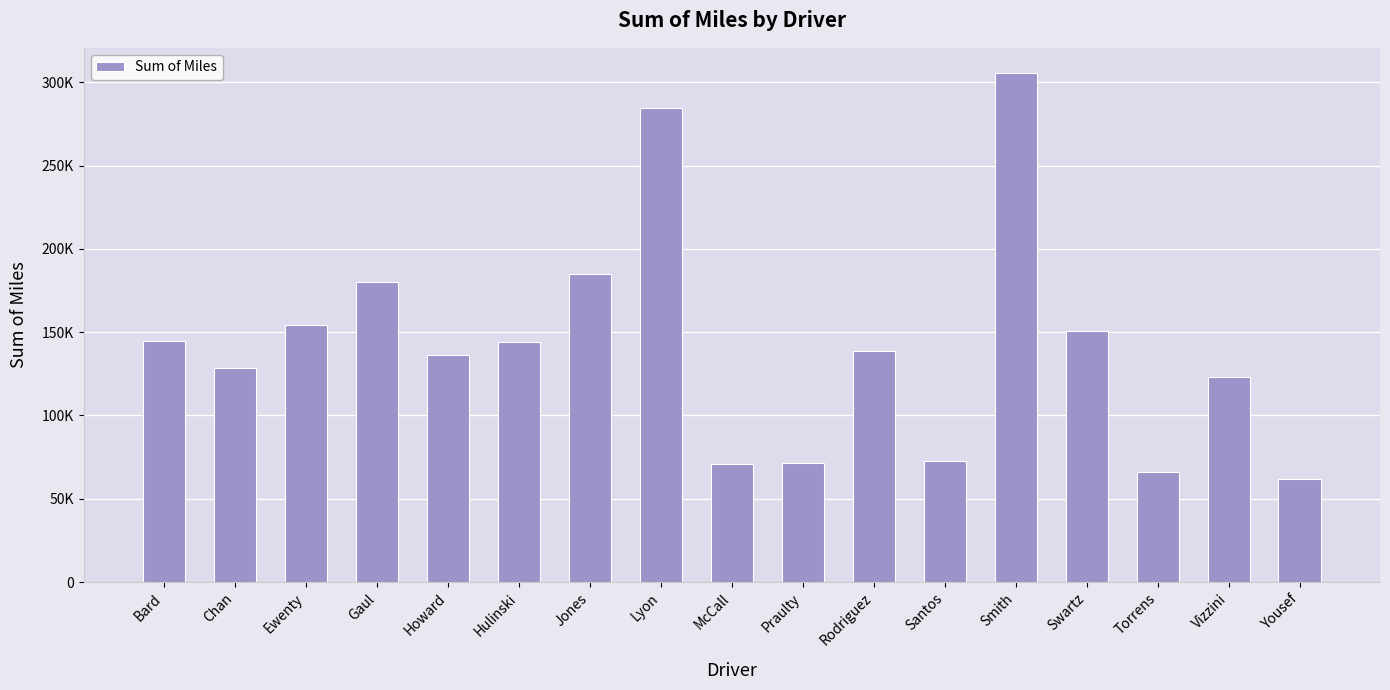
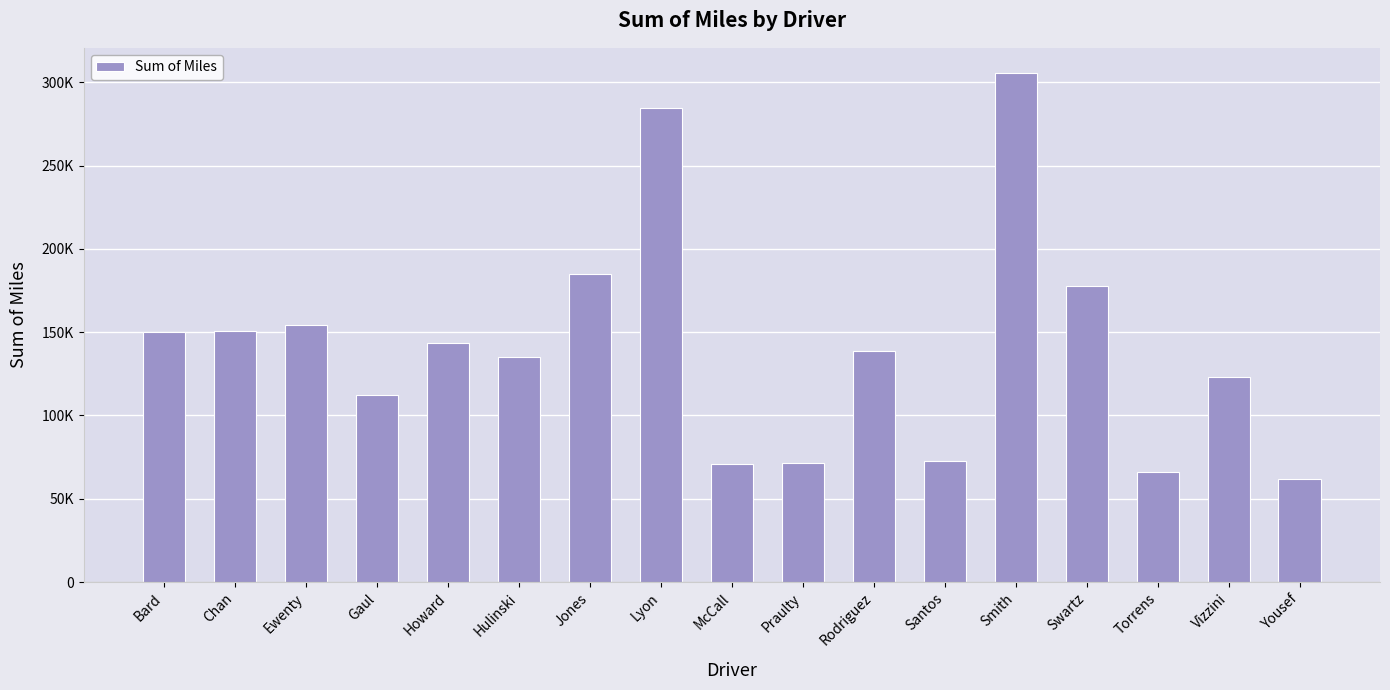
Bard: 145000 -> 150000
Chan: 128000 -> 151000
Gaul: 180000 -> 113000
Howard: 137000 -> 144000
Hulinski: 144000 -> 135000
Swartz: 151000 -> 178000
